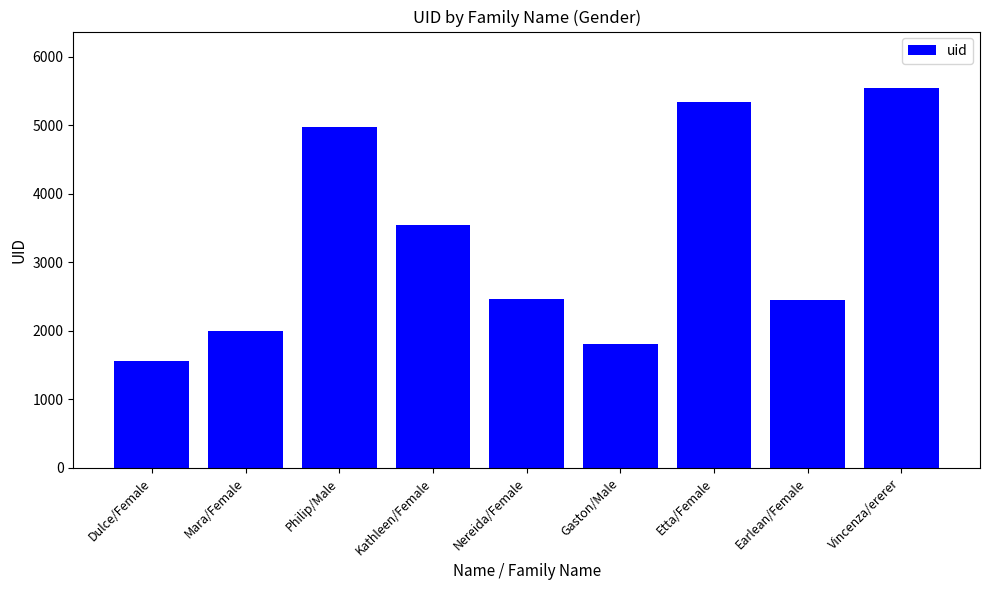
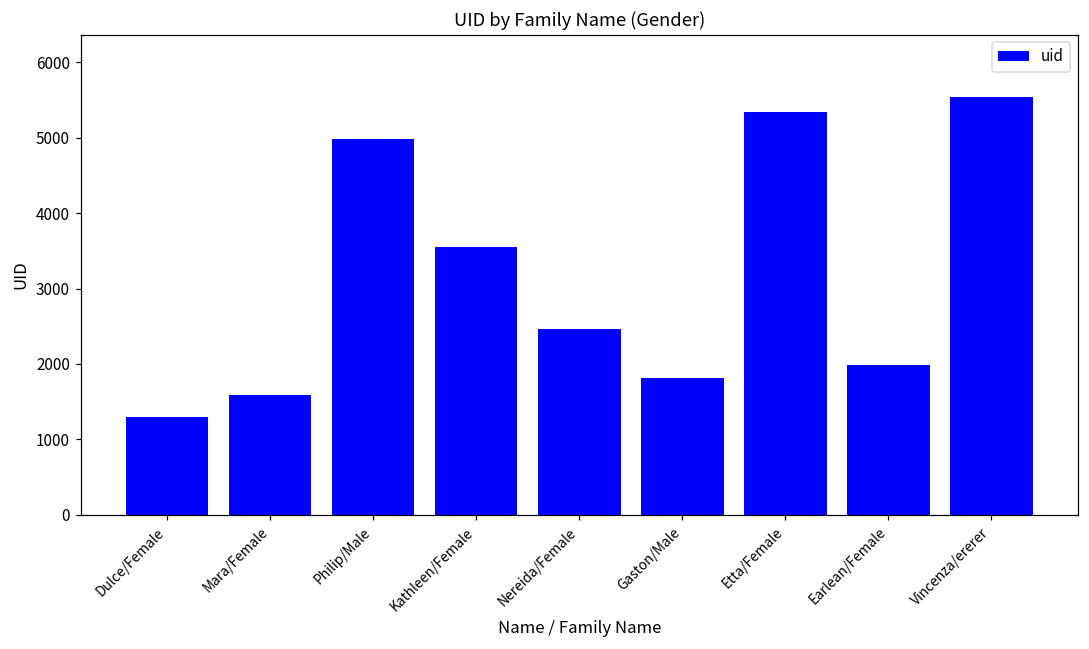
Dulce/Female: 1600 -> 1300
Mara/Female: 2000 -> 1600
Earlean/Female: 2500 -> 2000
